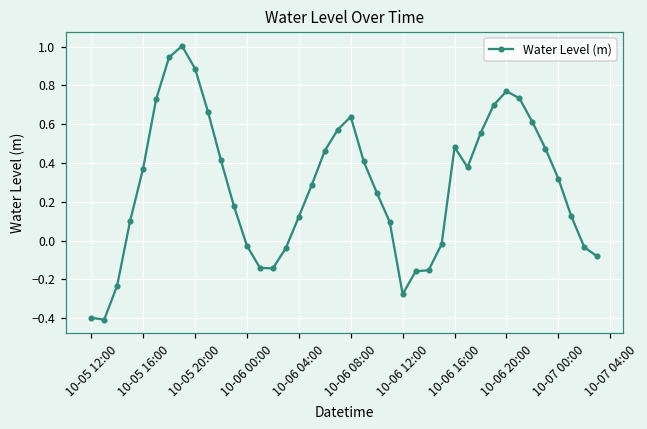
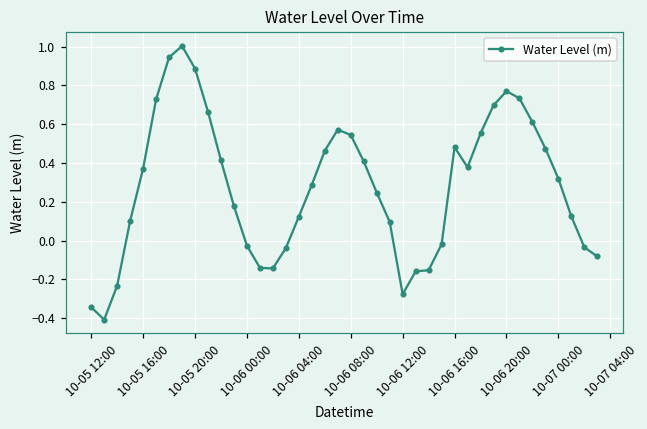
10-05 12:00: -0.40 -> -0.34
10-06 08:00: 0.64 -> 0.54
